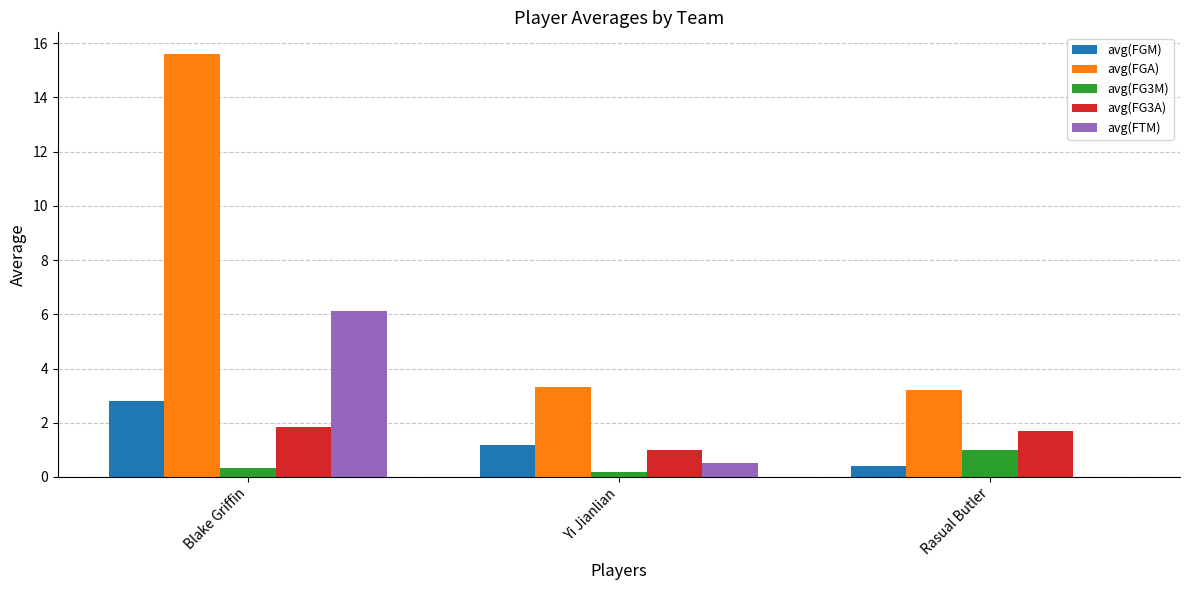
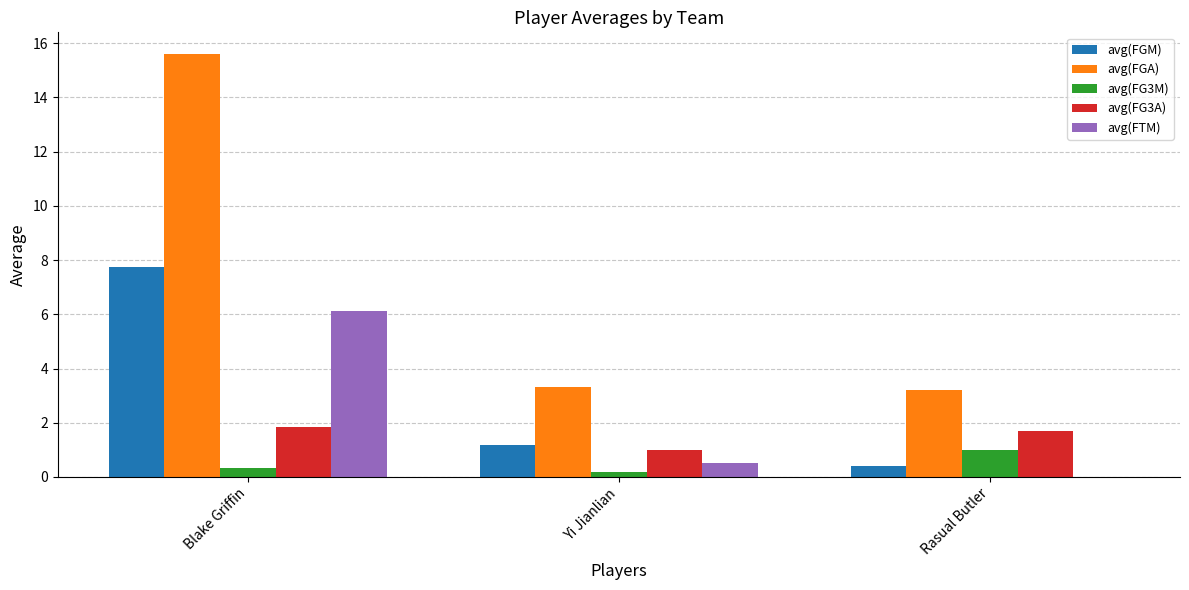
avg(FGM), Blake Griffin: 2.8 -> 7.8
